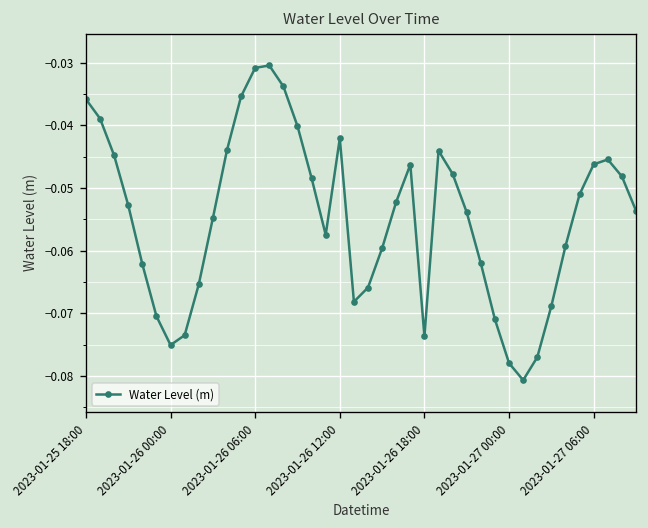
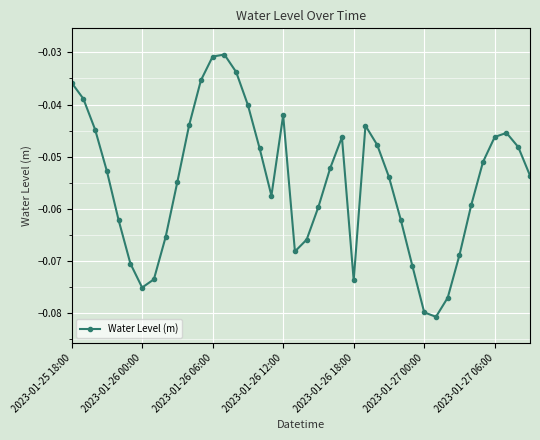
2023-01-27 00:00: -0.078 -> -0.080
